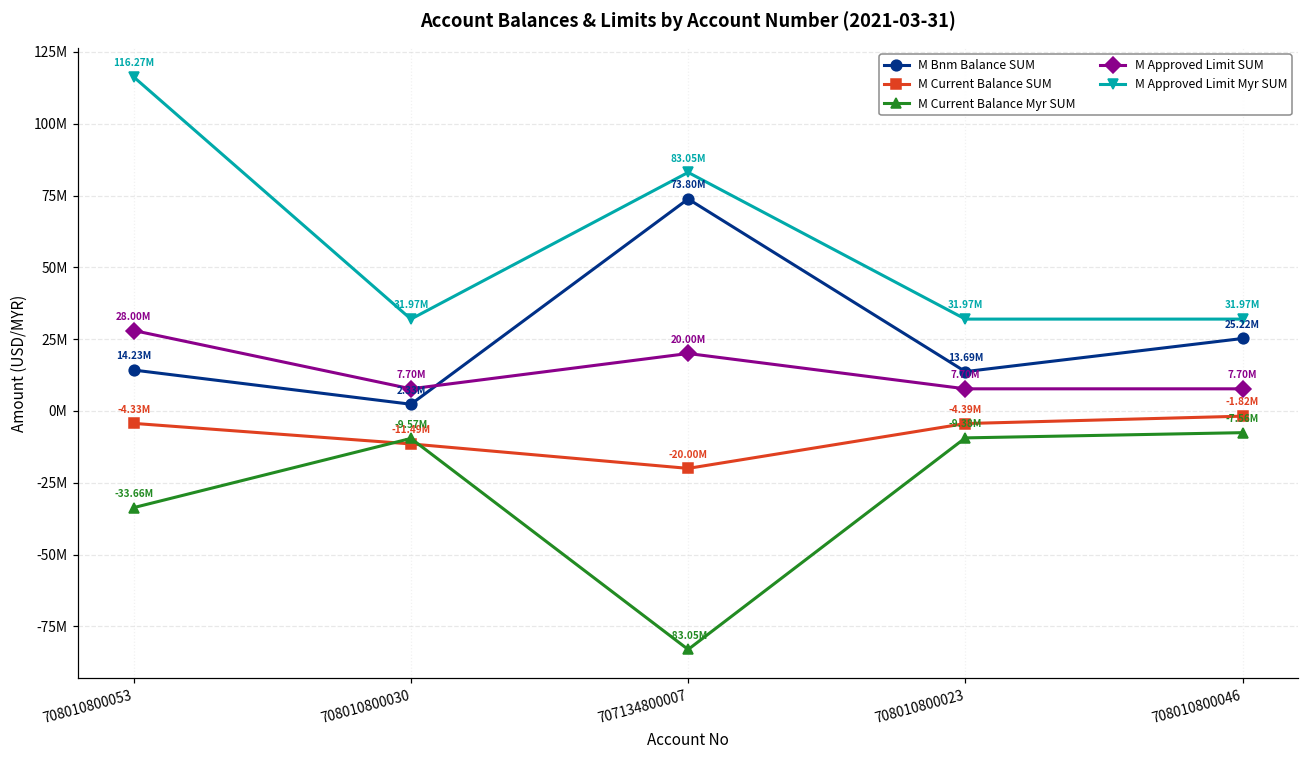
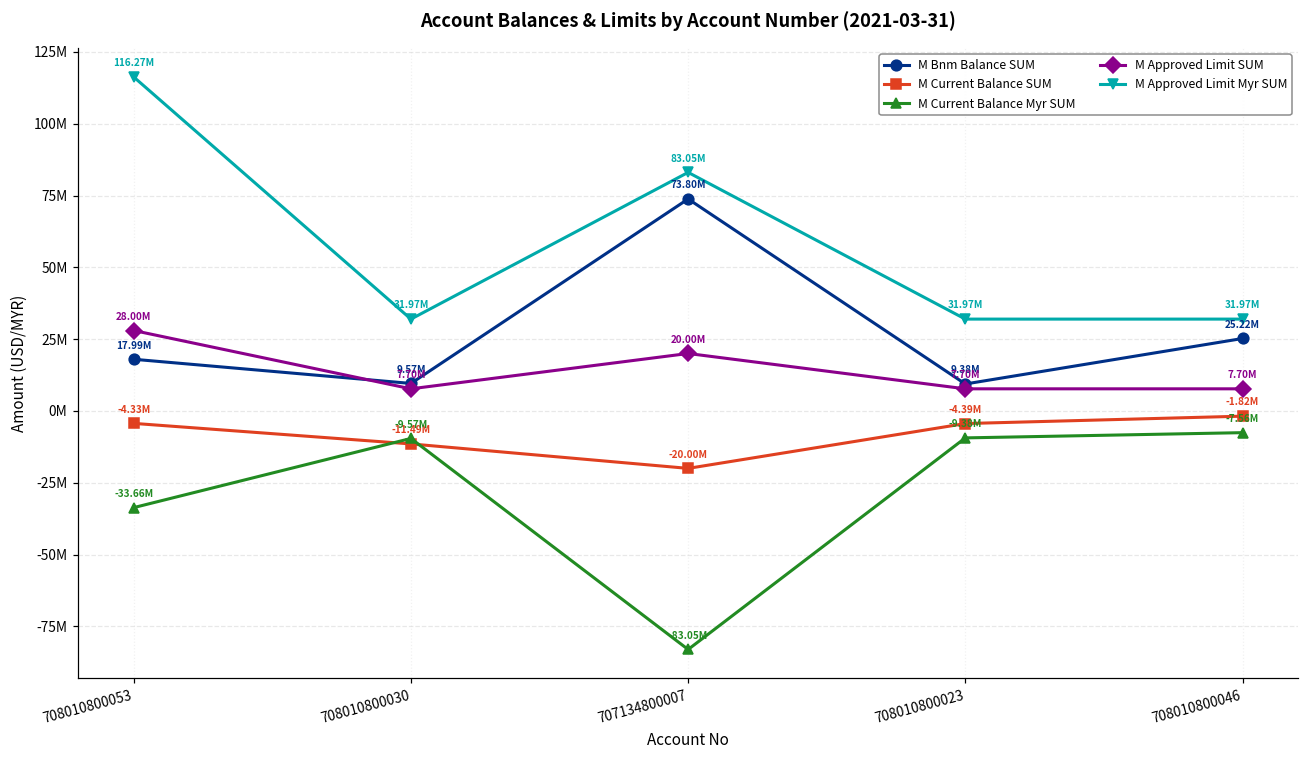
M Bnm Balance SUM, 708010800053: 14.23M -> 17.99M
M Bnm Balance SUM, 708010800030: 2.33M -> 9.57M
M Bnm Balance SUM, 708010800023: 13.69M -> 9.38M
